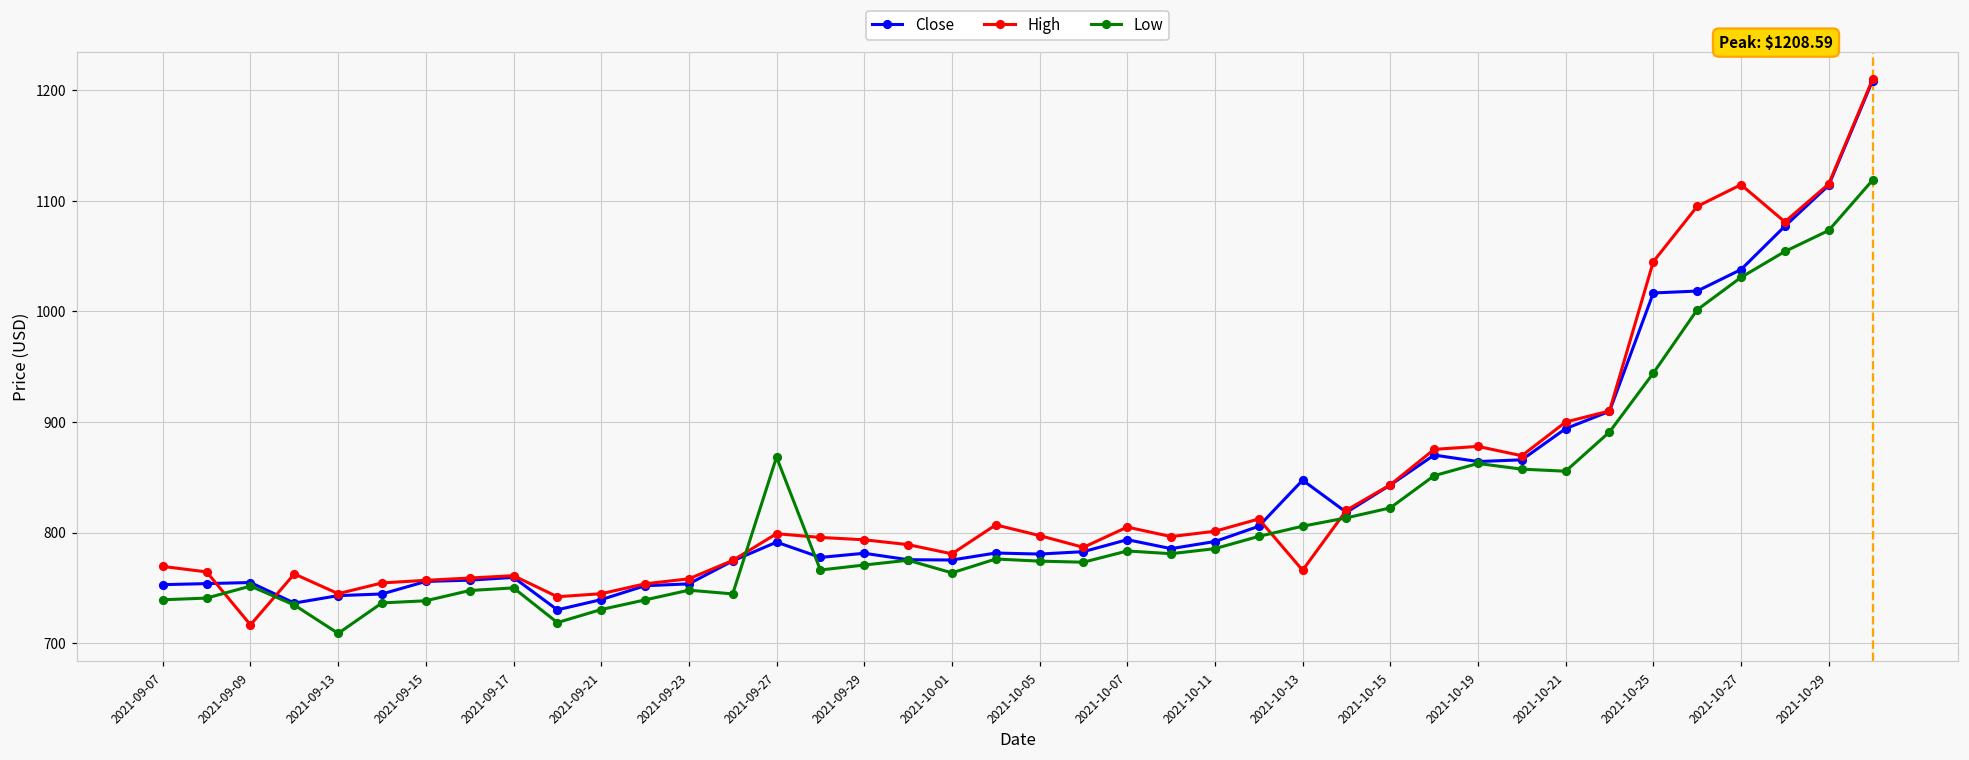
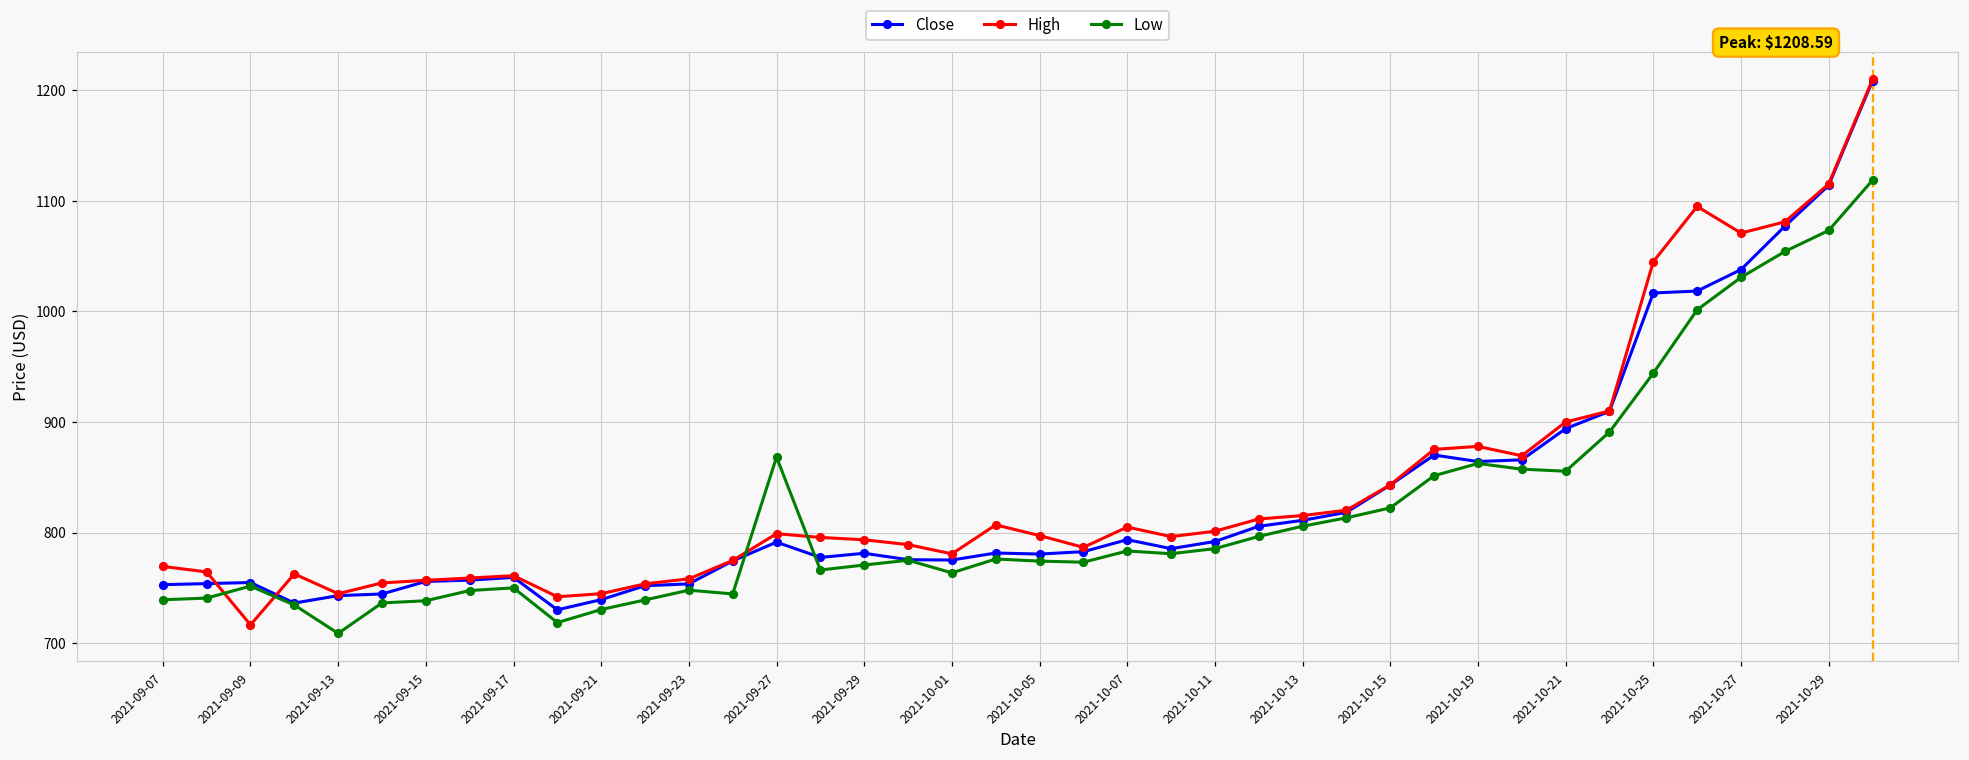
Close, 2021-10-13: 847 -> 811
High, 2021-10-13: 766 -> 815
High, 2021-10-27: 1115 -> 1071
